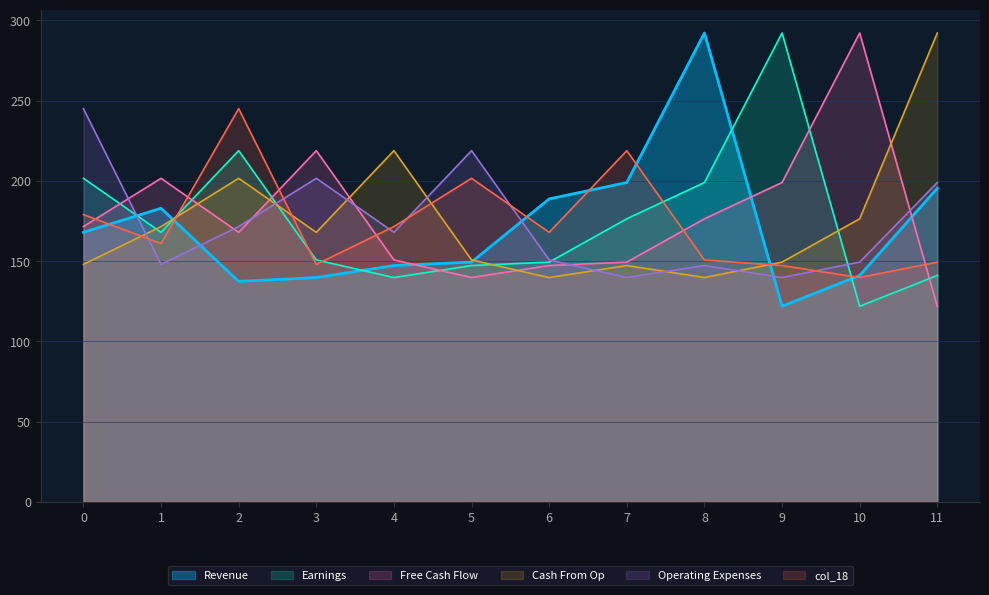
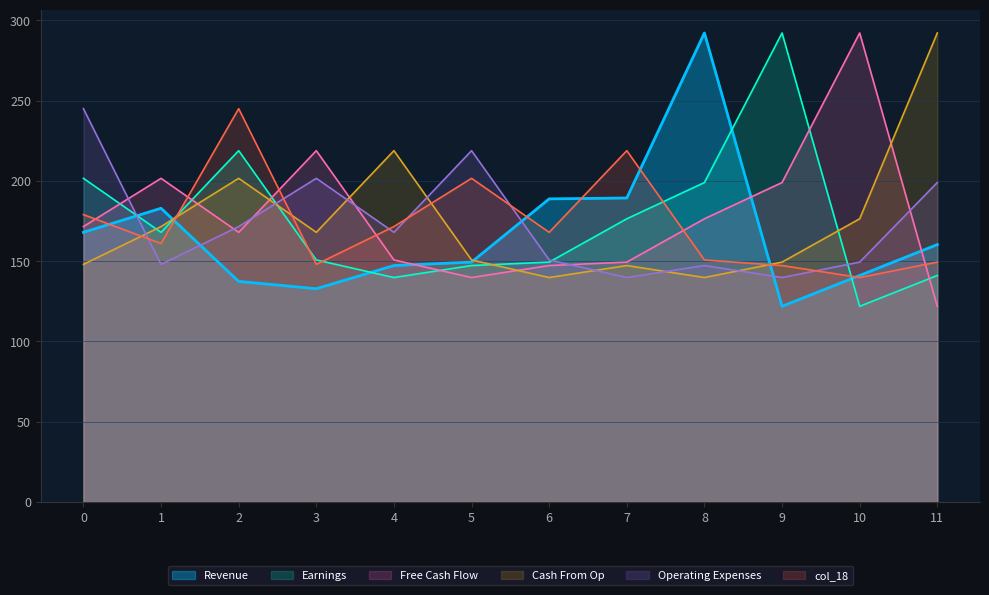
Revenue, 3: 140 -> 133
Revenue, 7: 199 -> 189
Revenue, 11: 195 -> 160
